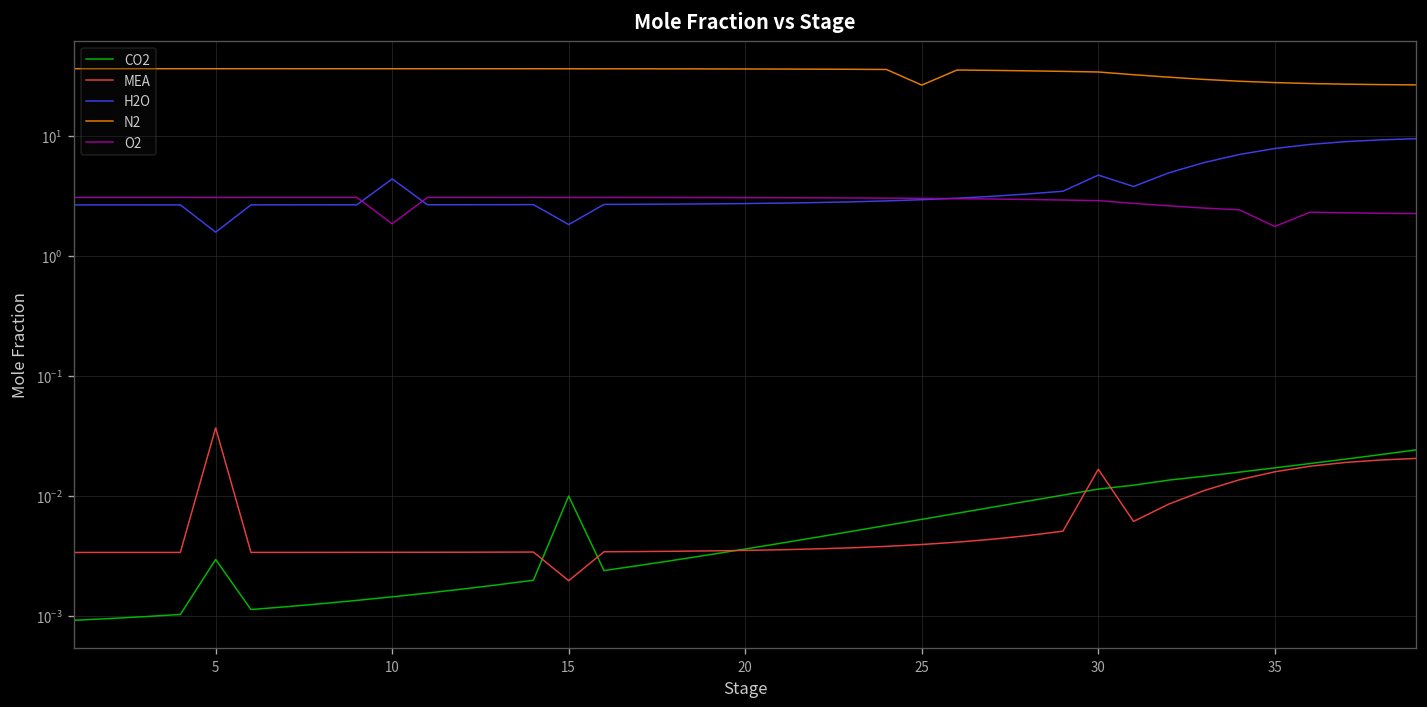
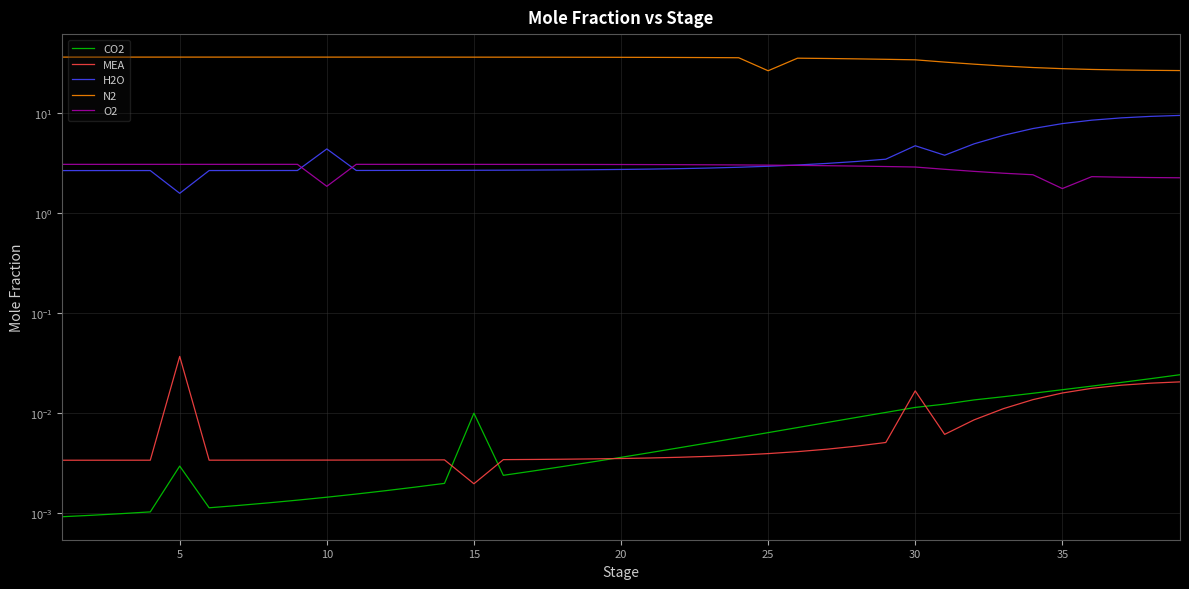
H2O, 15: 1.8 -> 2.7
